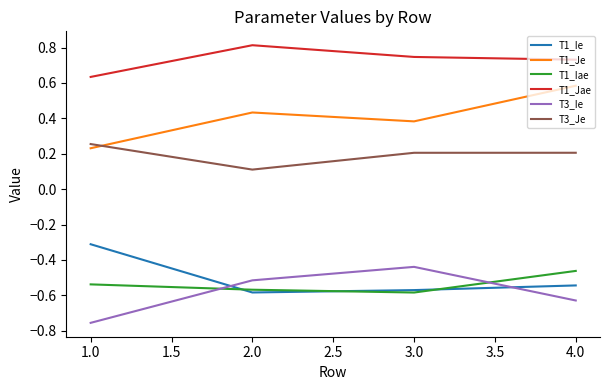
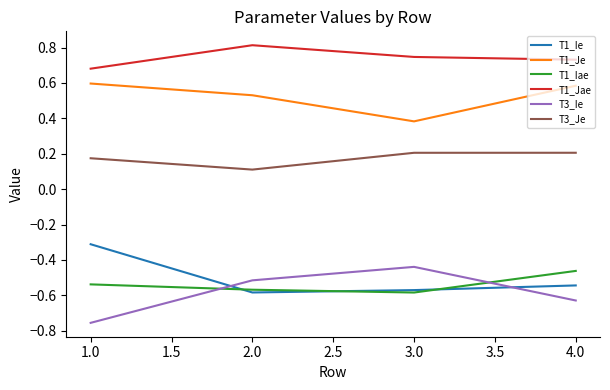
T1_Je, 1.0: 0.23 -> 0.60
T1_Jae, 1.0: 0.63 -> 0.68
T3_Je, 1.0: 0.25 -> 0.17
T1_Je, 2.0: 0.43 -> 0.53
